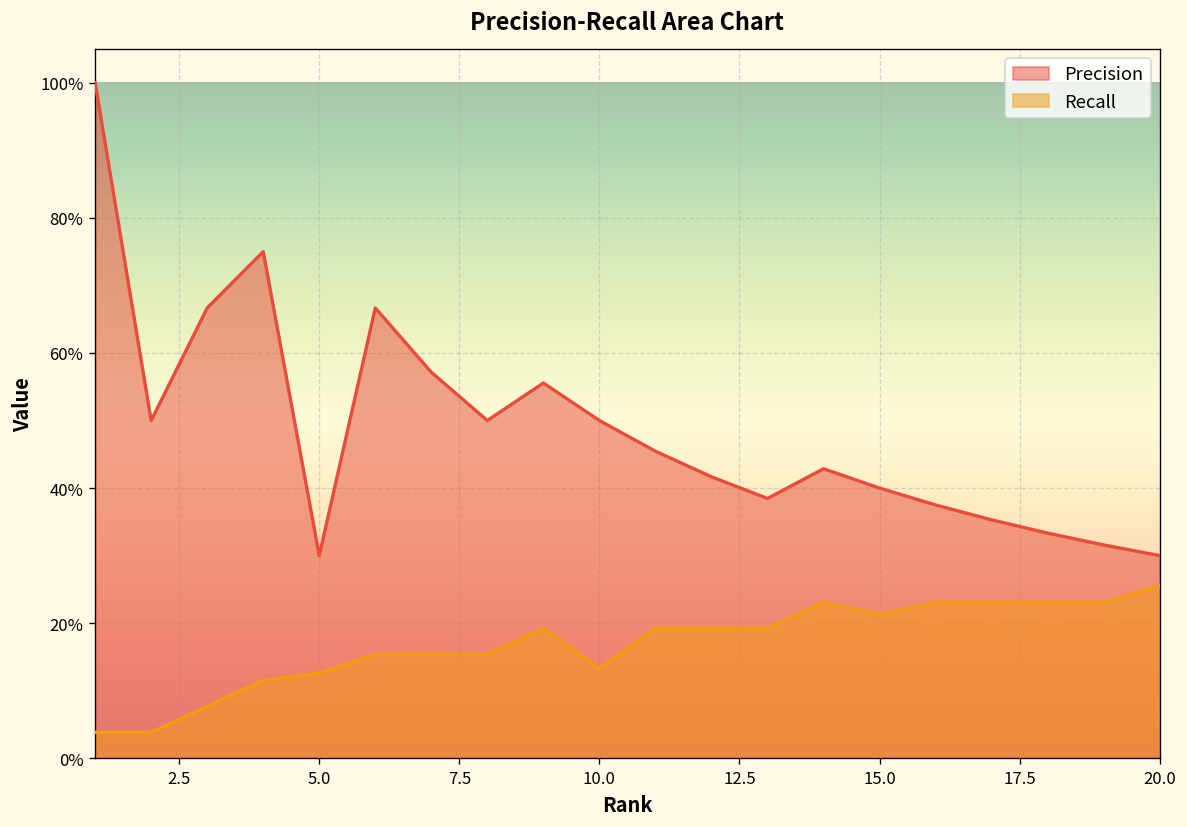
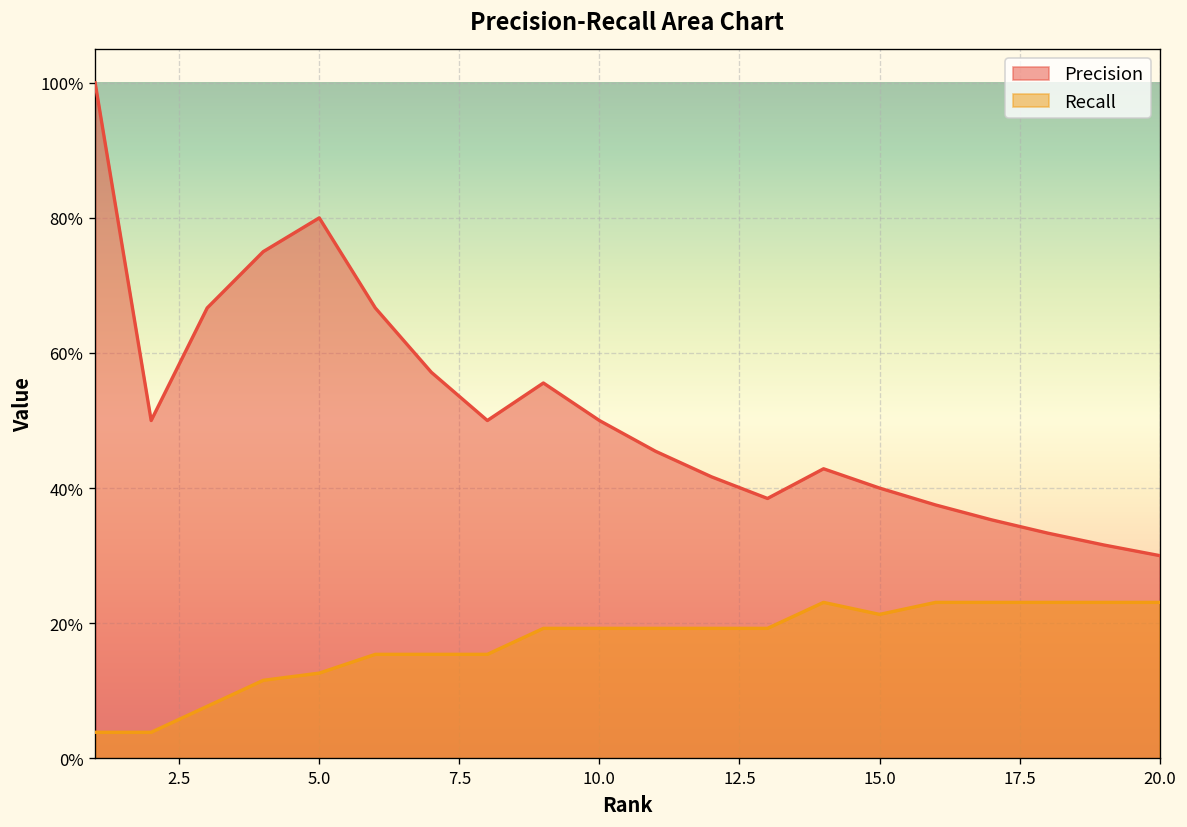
Precision, 5.0: 30% -> 80%
Recall, 10.0: 13% -> 19%
Recall, 20.0: 26% -> 23%
